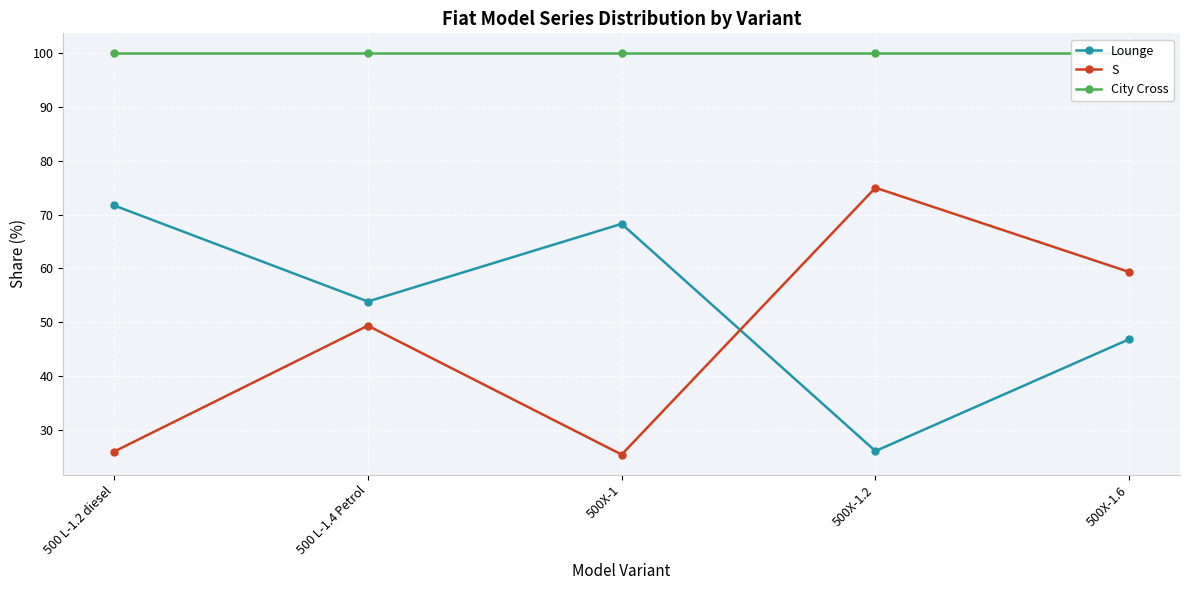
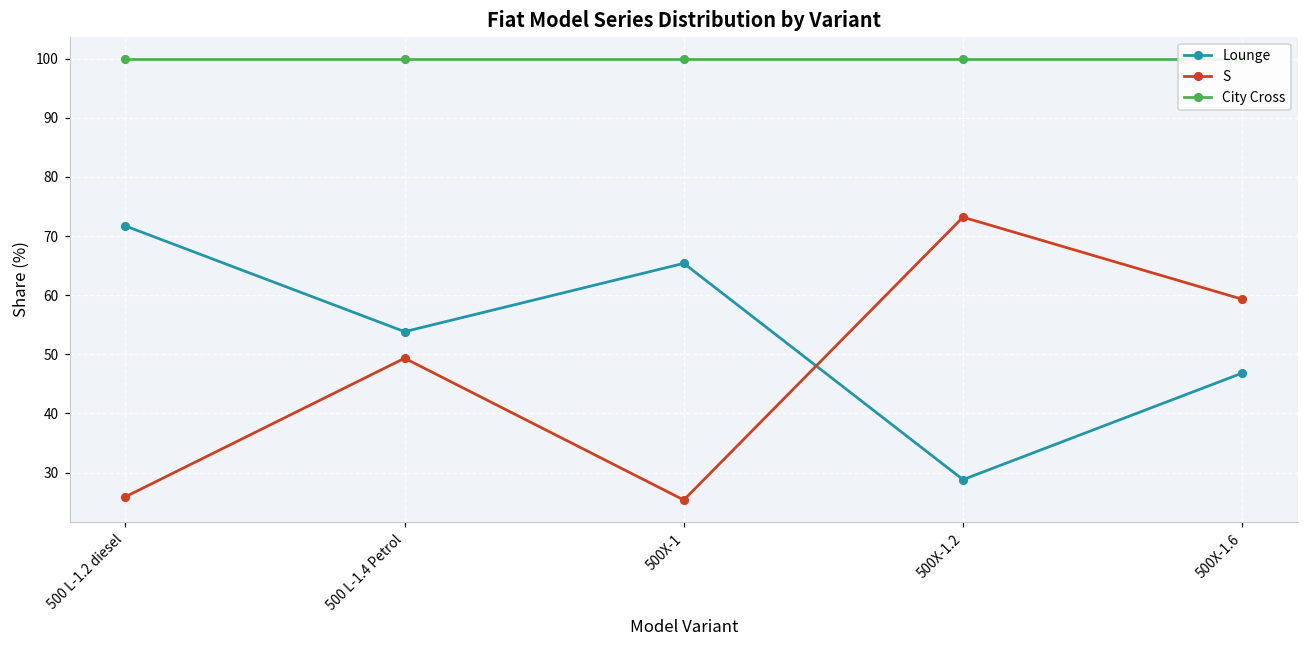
Lounge, 500X-1: 68 -> 65
Lounge, 500X-1.2: 26 -> 29
S, 500X-1.2: 75 -> 73
